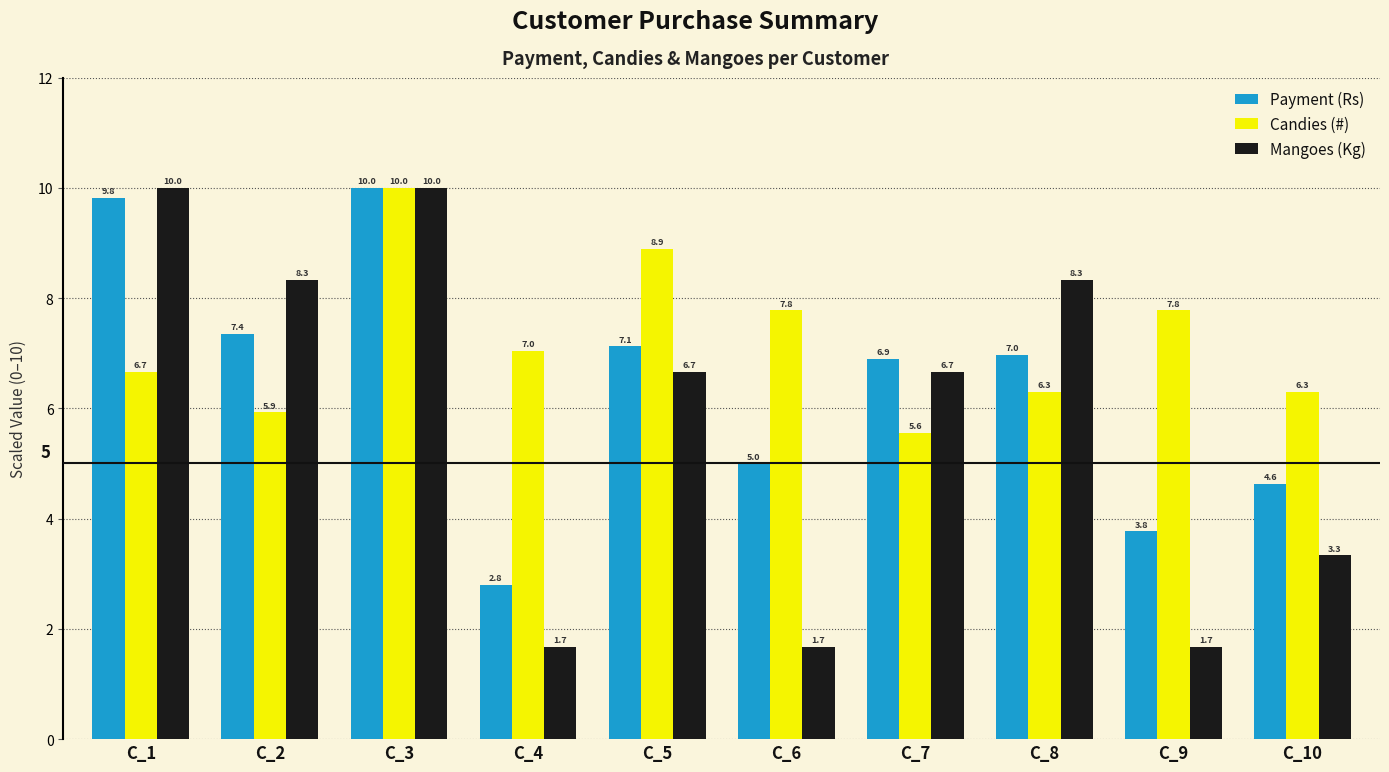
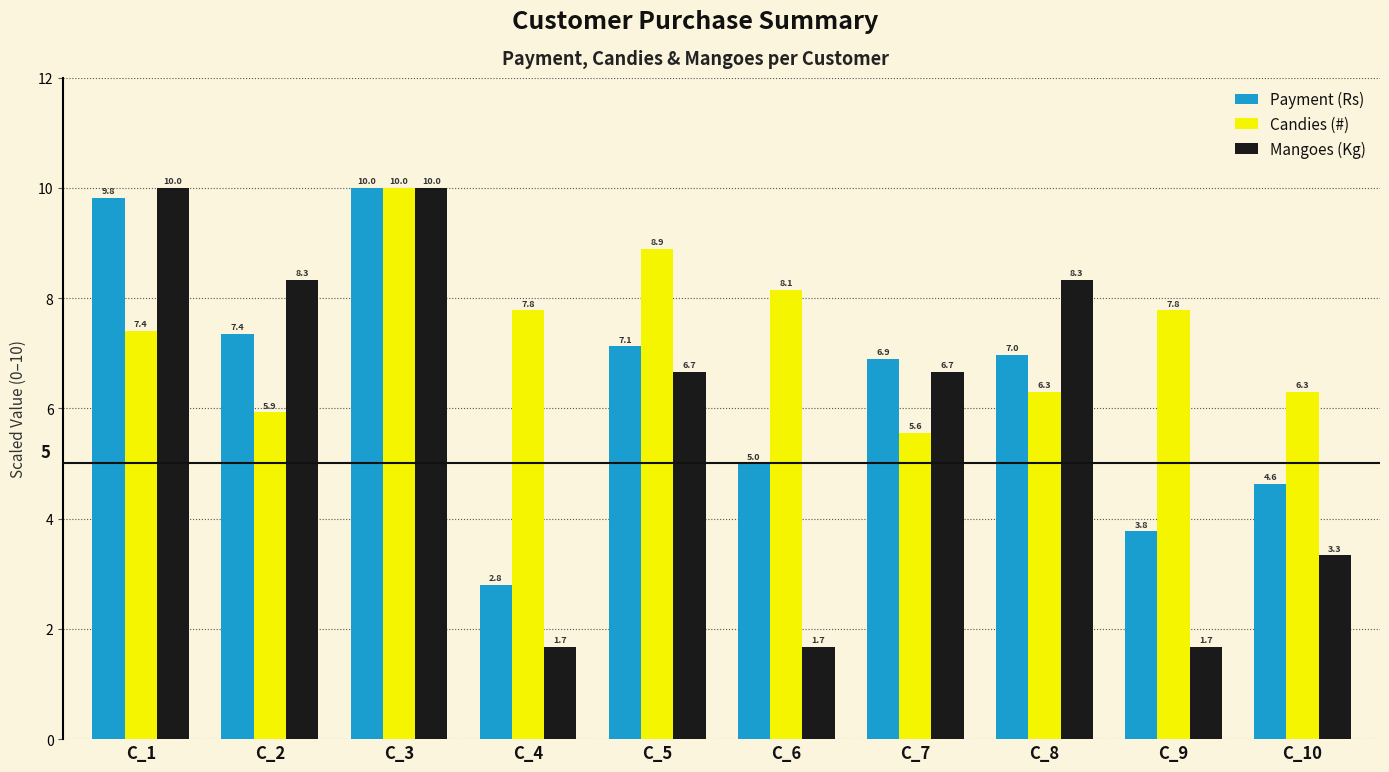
Candies (#), C_1: 6.7 -> 7.4
Candies (#), C_4: 7.0 -> 7.8
Candies (#), C_6: 7.8 -> 8.1
